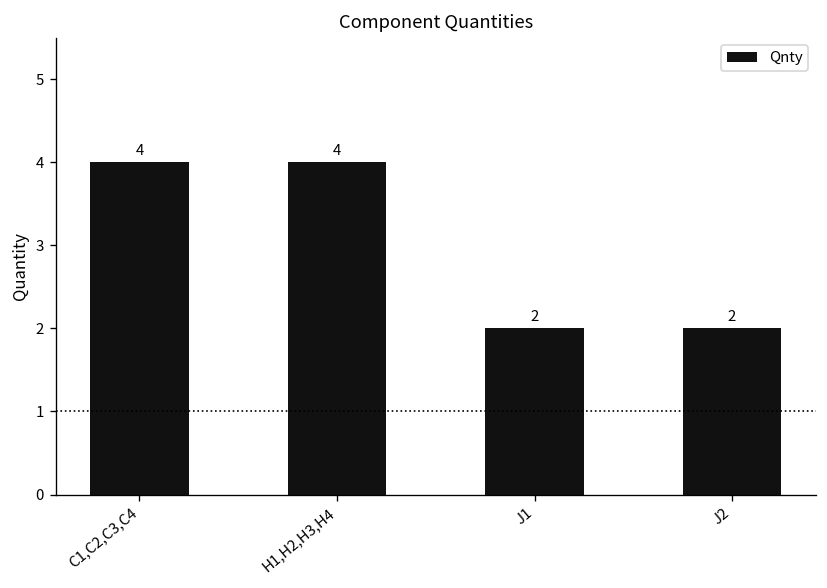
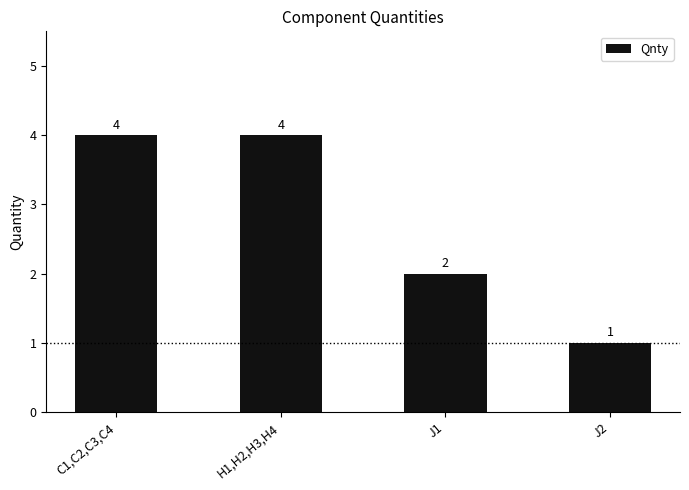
J2: 2 -> 1
